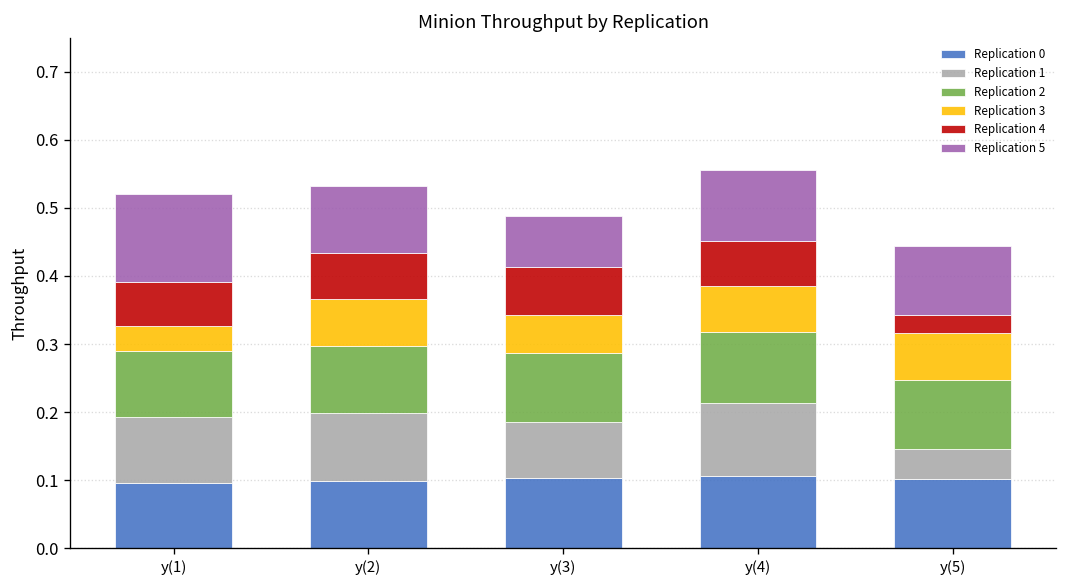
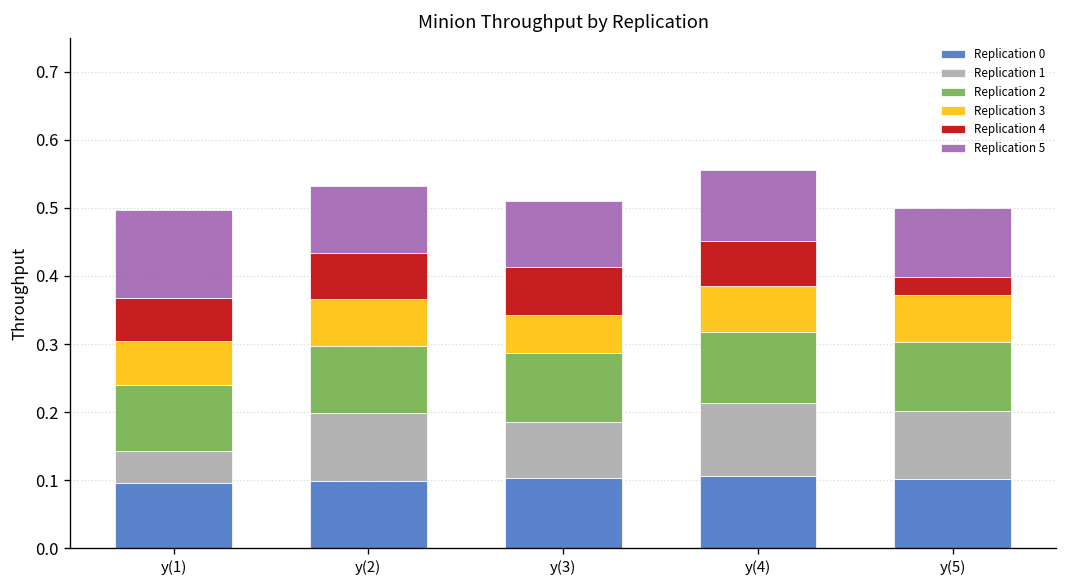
Replication 1, y(1): 0.10 -> 0.05
Replication 3, y(1): 0.04 -> 0.06
Replication 5, y(3): 0.07 -> 0.10
Replication 1, y(5): 0.05 -> 0.10
